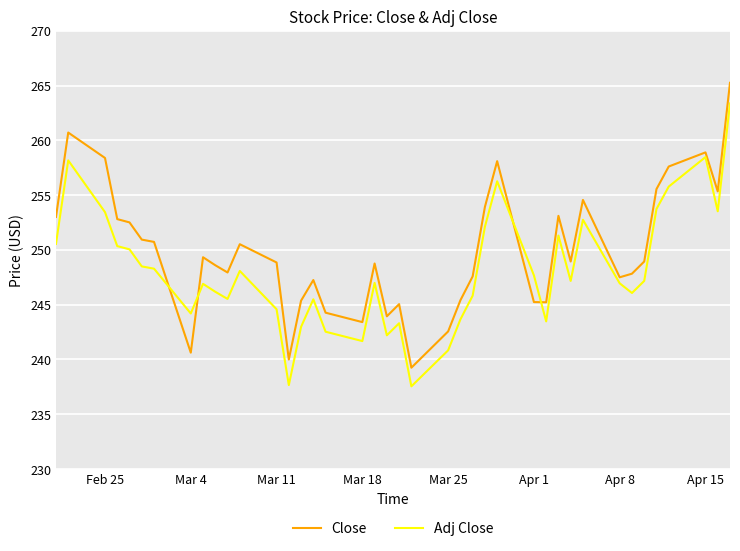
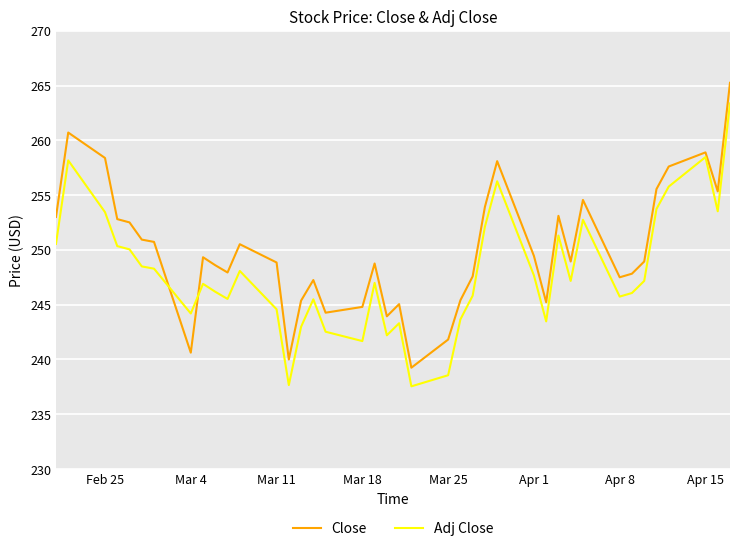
Close, Mar 18: 243.4 -> 244.8
Close, Mar 25: 242.6 -> 241.8
Adj Close, Mar 25: 240.8 -> 238.6
Close, Apr 1: 245.2 -> 249.4
Adj Close, Apr 8: 247.0 -> 245.7
